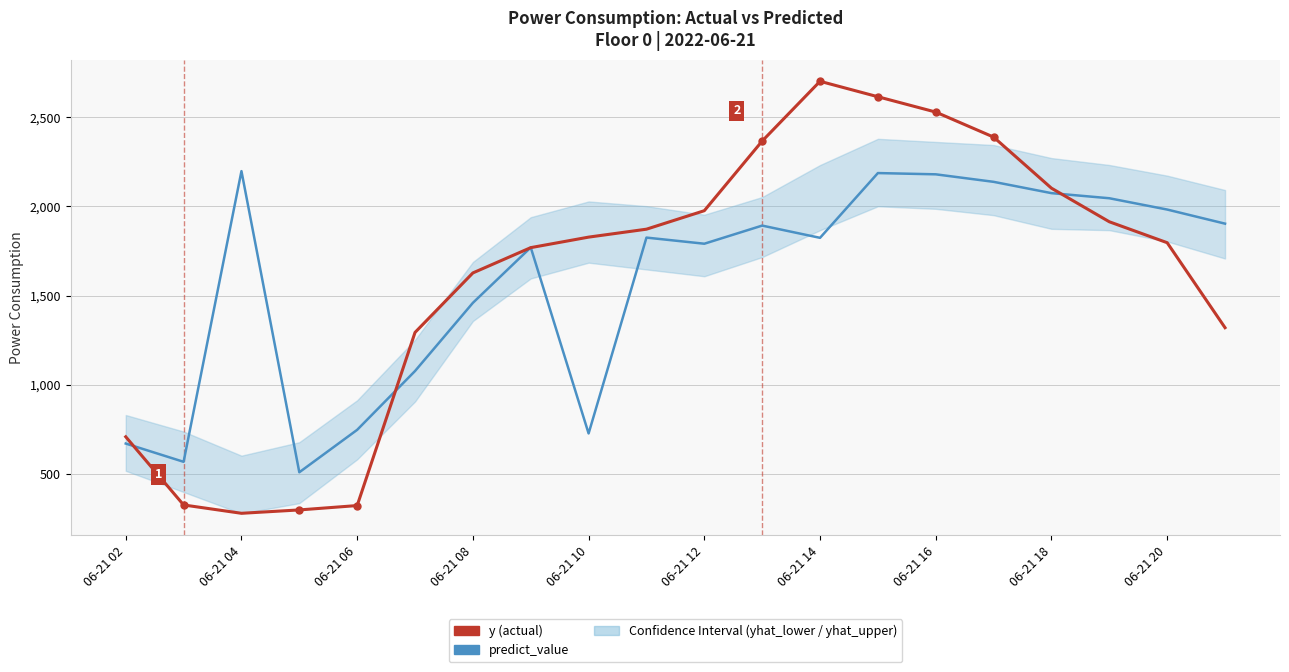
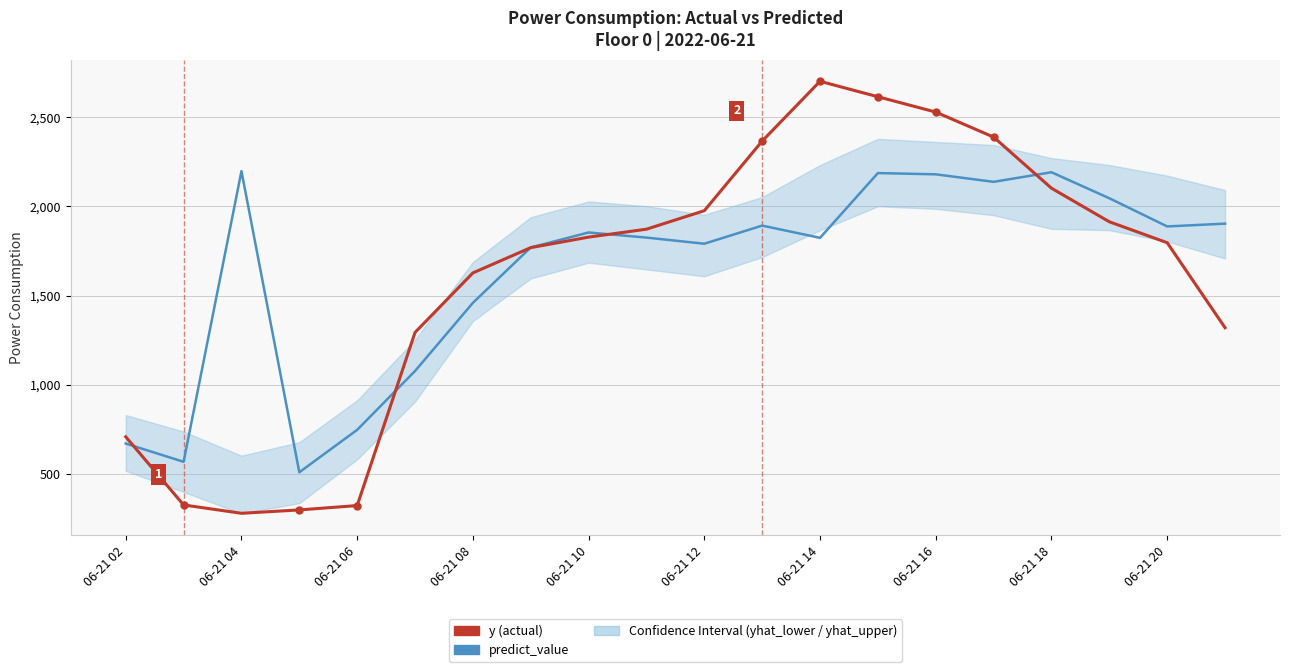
predict_value, 06-21 10: 730 -> 1,850
predict_value, 06-21 18: 2,070 -> 2,190
predict_value, 06-21 20: 1,980 -> 1,890
